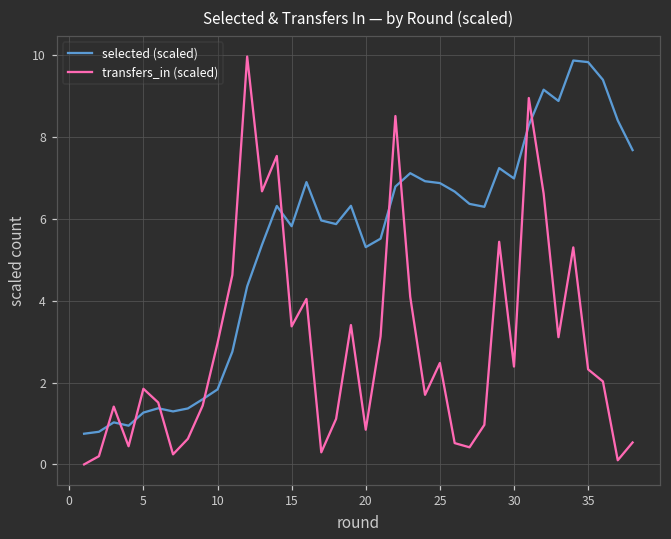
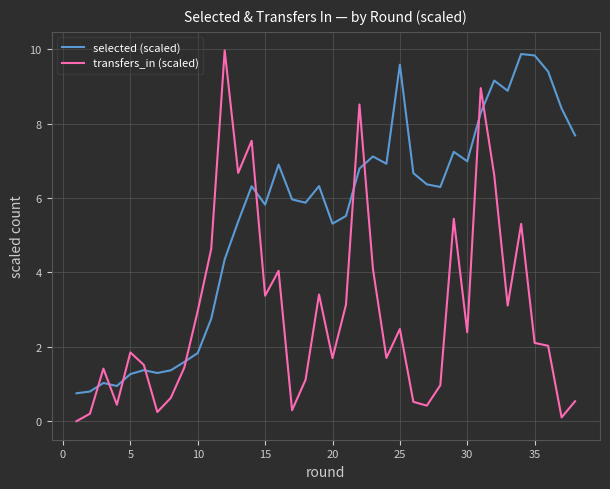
transfers_in (scaled), 20: 0.8 -> 1.7
selected (scaled), 25: 6.9 -> 9.6
transfers_in (scaled), 35: 2.3 -> 2.1
